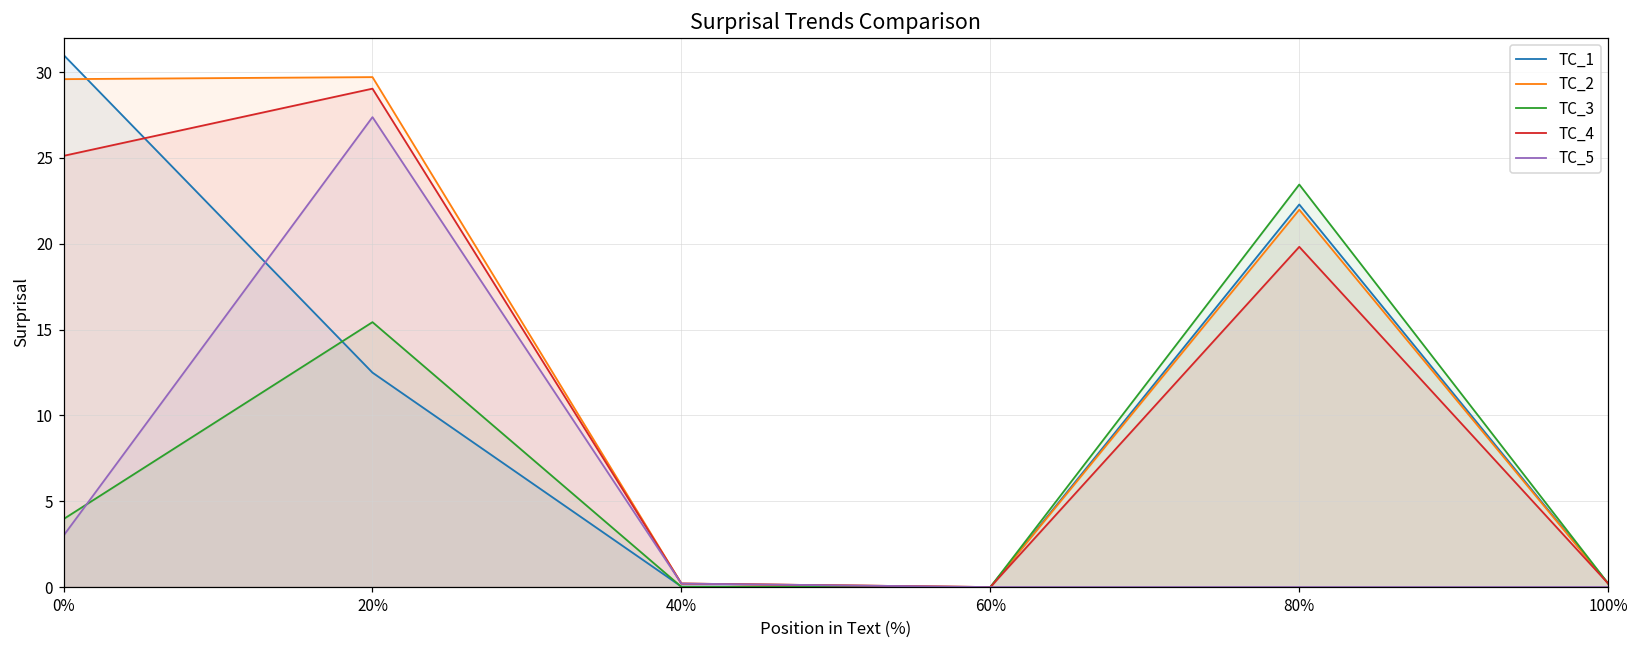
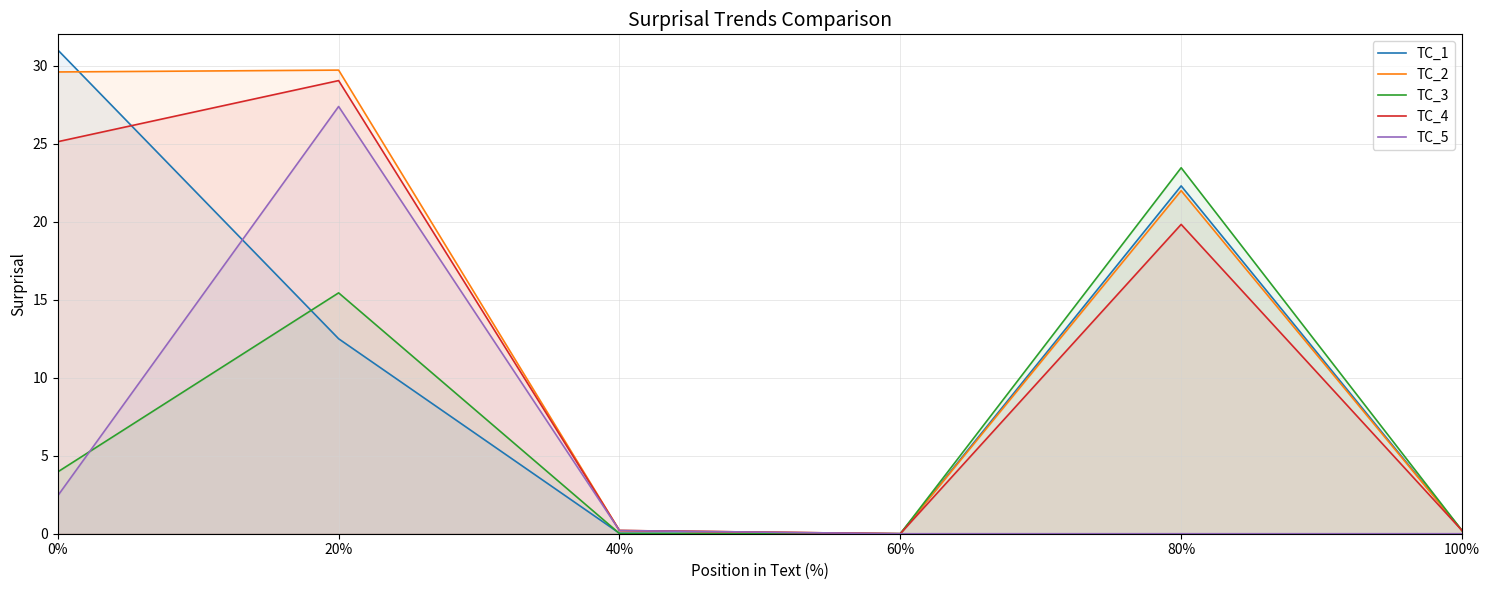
TC_5, 0%: 3.0 -> 2.4
